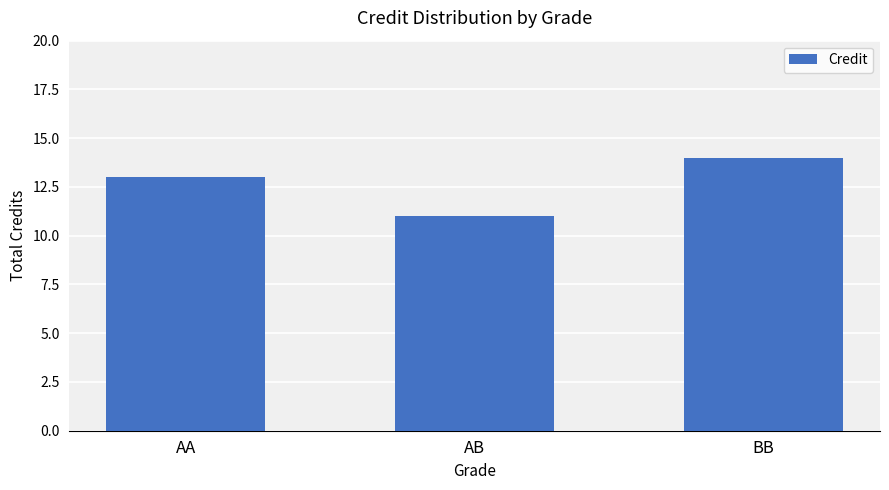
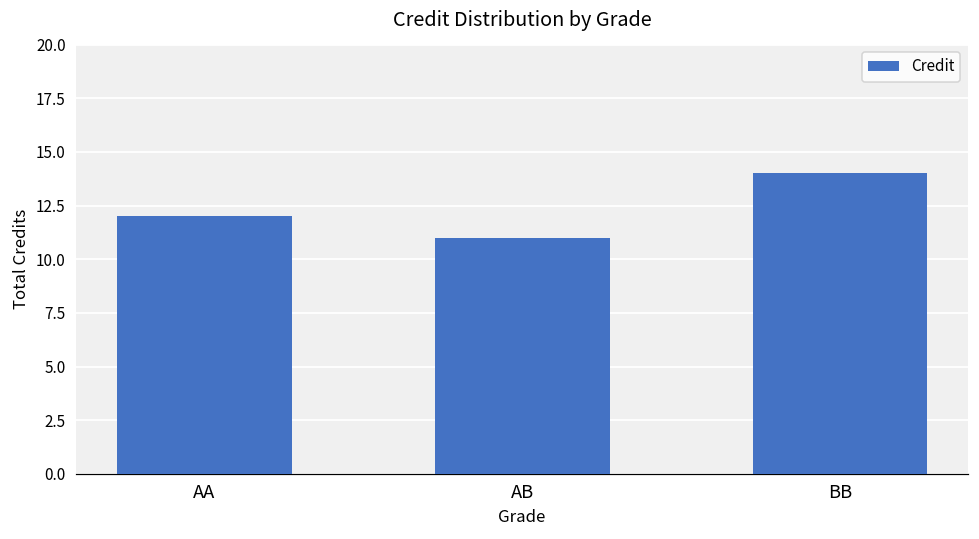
AA: 13 -> 12
